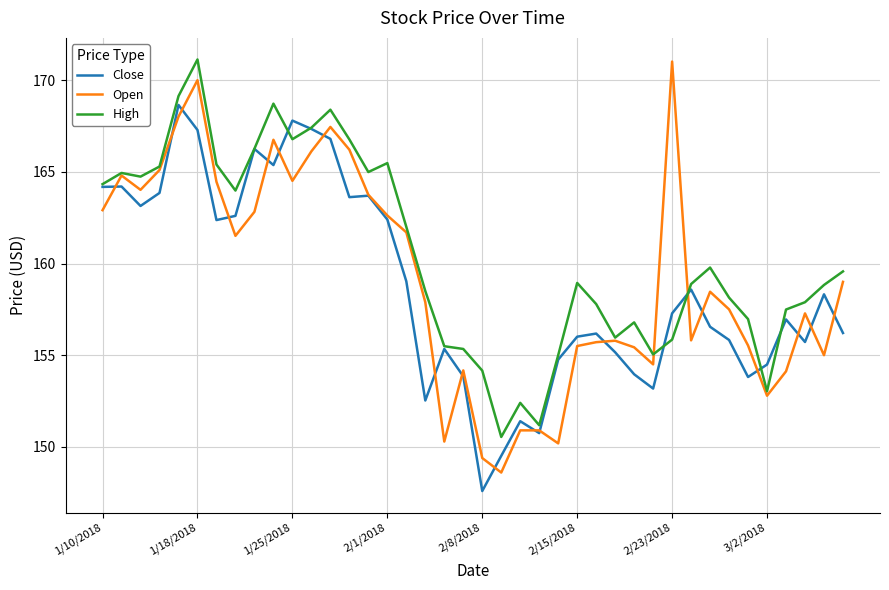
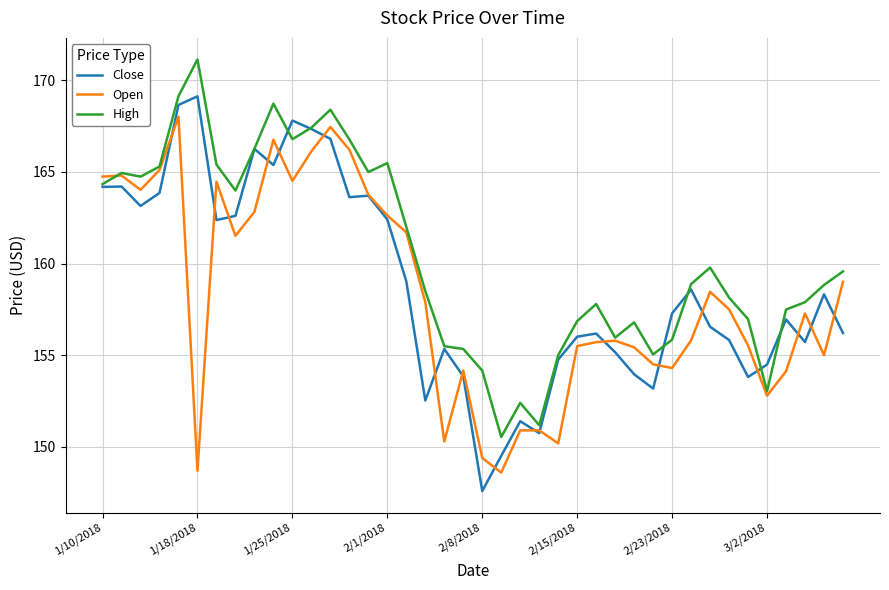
Open, 1/10/2018: 162.9 -> 164.7
Close, 1/18/2018: 167.3 -> 169.1
Open, 1/18/2018: 170.0 -> 148.7
High, 2/15/2018: 158.9 -> 156.9
Open, 2/23/2018: 171.0 -> 154.3
